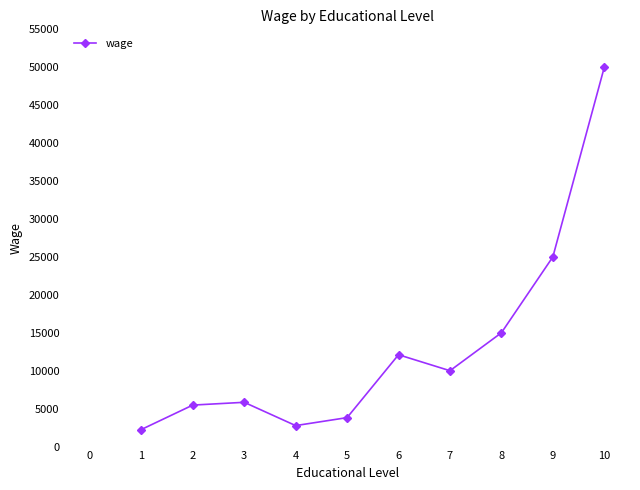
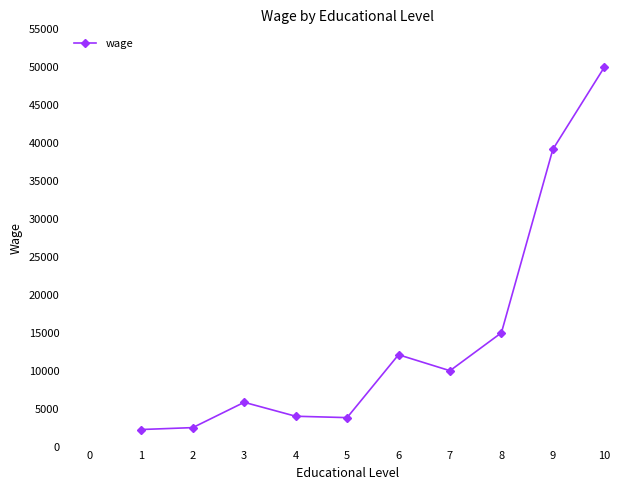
2: 5000 -> 3000
4: 3000 -> 4000
9: 25000 -> 39000
